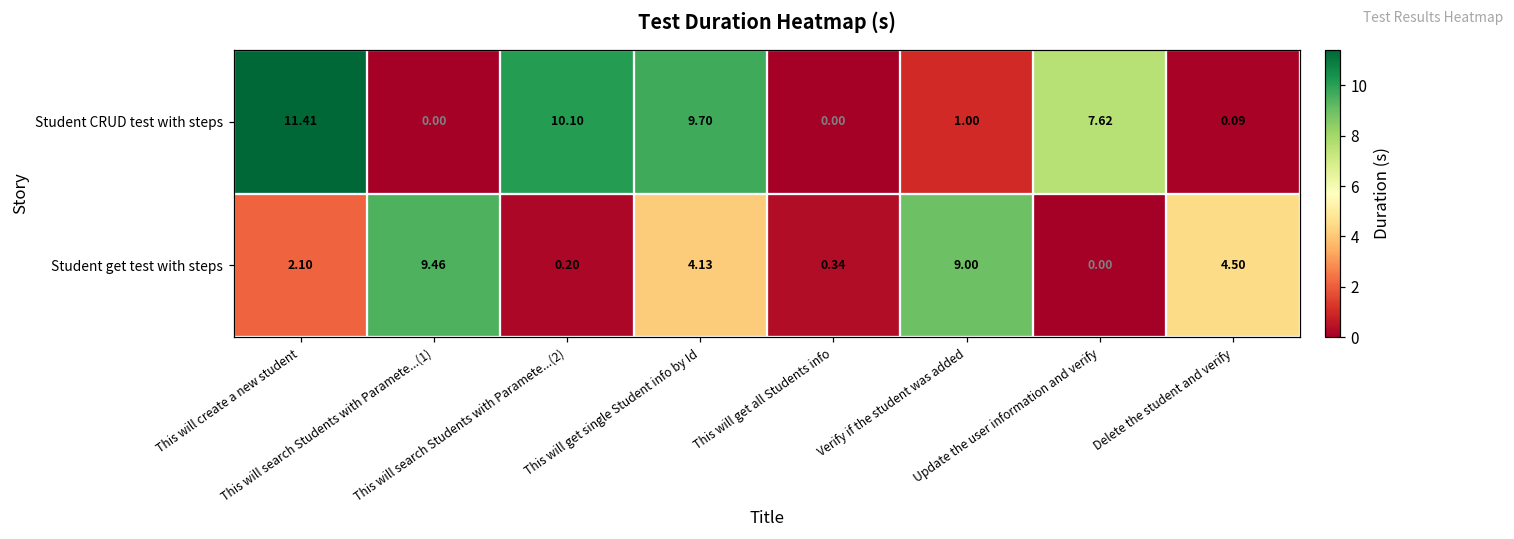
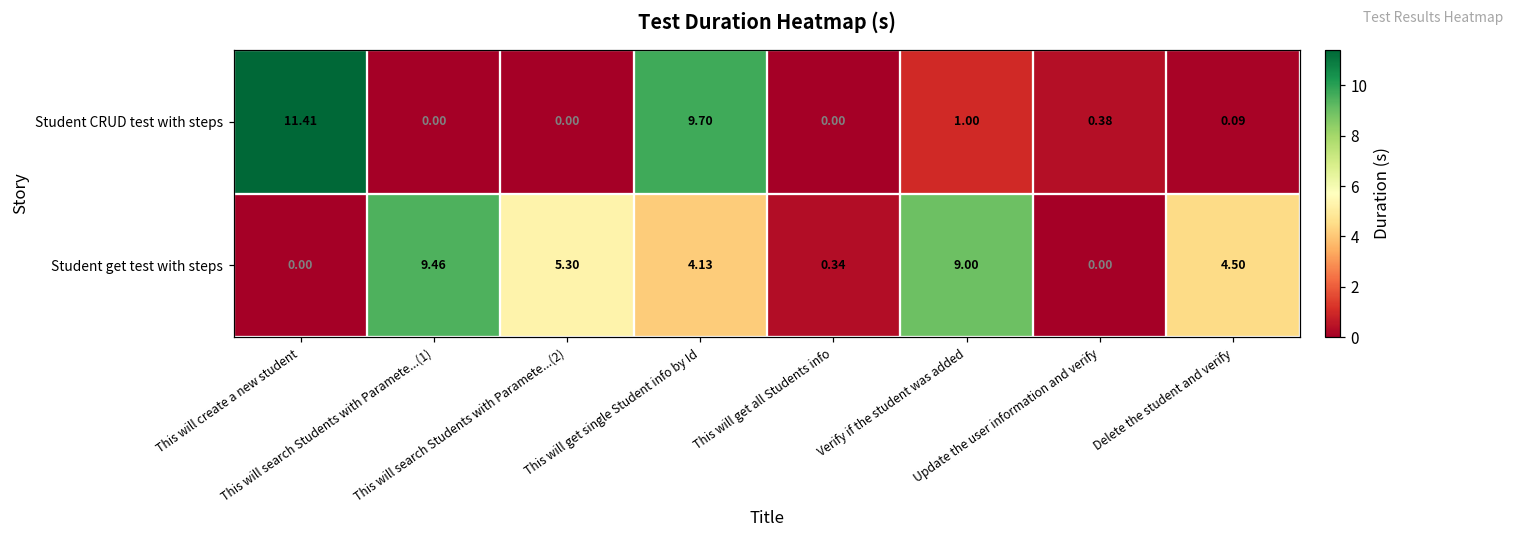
Student CRUD test with steps, This will search Students with Paramete...(2): 10.10 -> 0.00
Student CRUD test with steps, Update the user information and verify: 7.62 -> 0.38
Student get test with steps, This will create a new student: 2.10 -> 0.00
Student get test with steps, This will search Students with Paramete...(2): 0.20 -> 5.30
